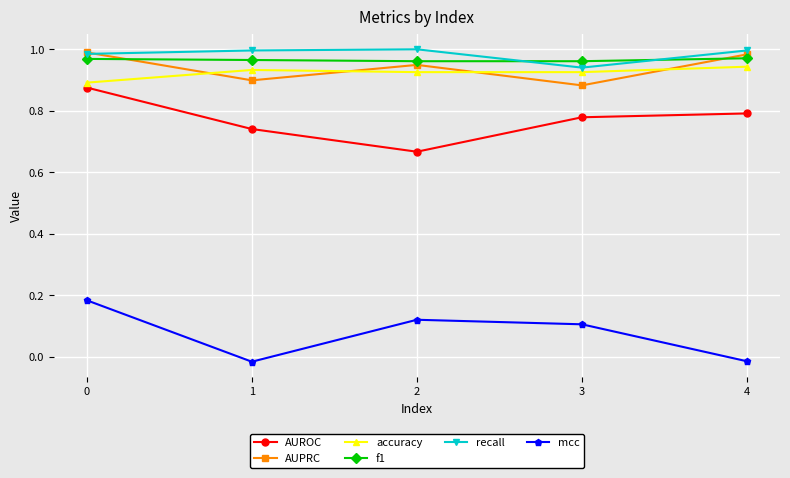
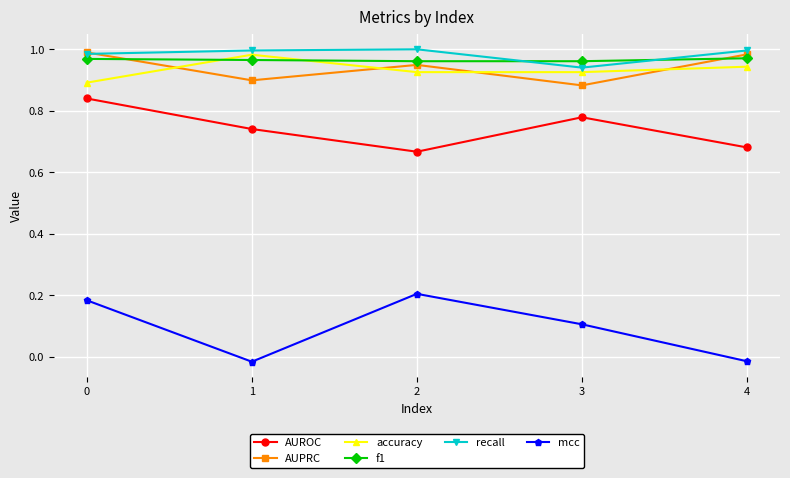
AUROC, 0: 0.88 -> 0.84
accuracy, 1: 0.93 -> 0.98
mcc, 2: 0.12 -> 0.21
AUROC, 4: 0.79 -> 0.68
